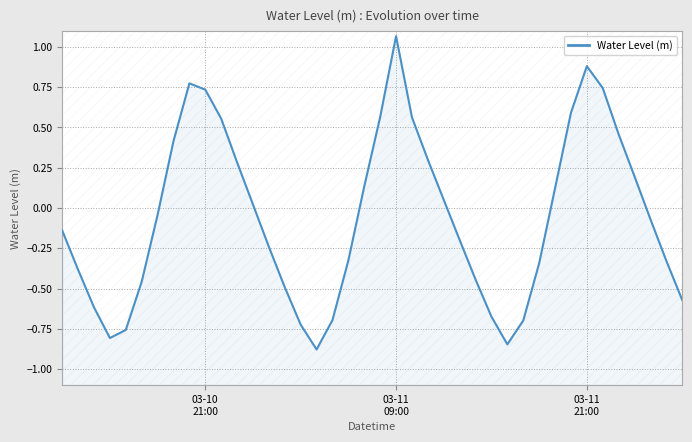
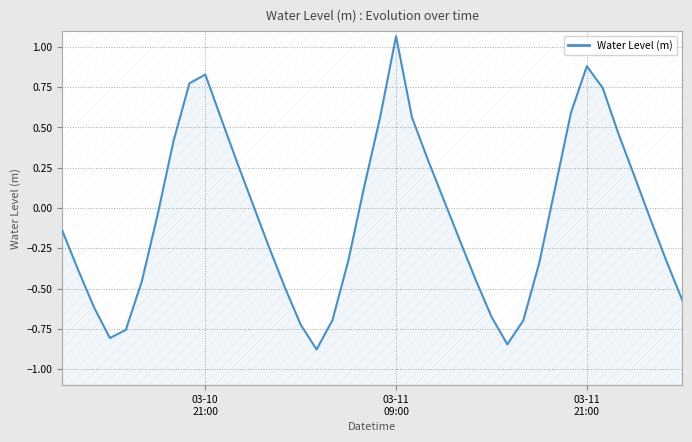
Water Level (m), 03-10 21:00: 0.74 -> 0.83
